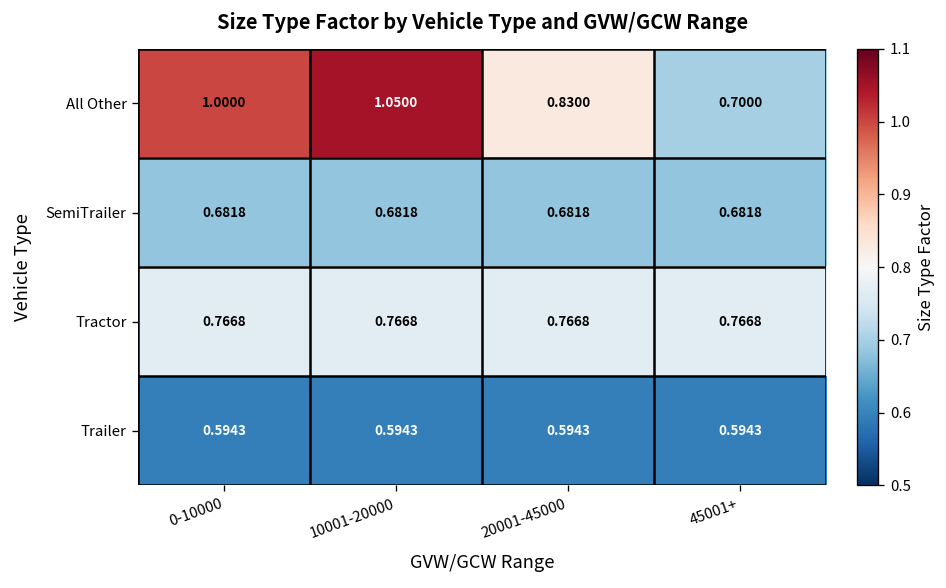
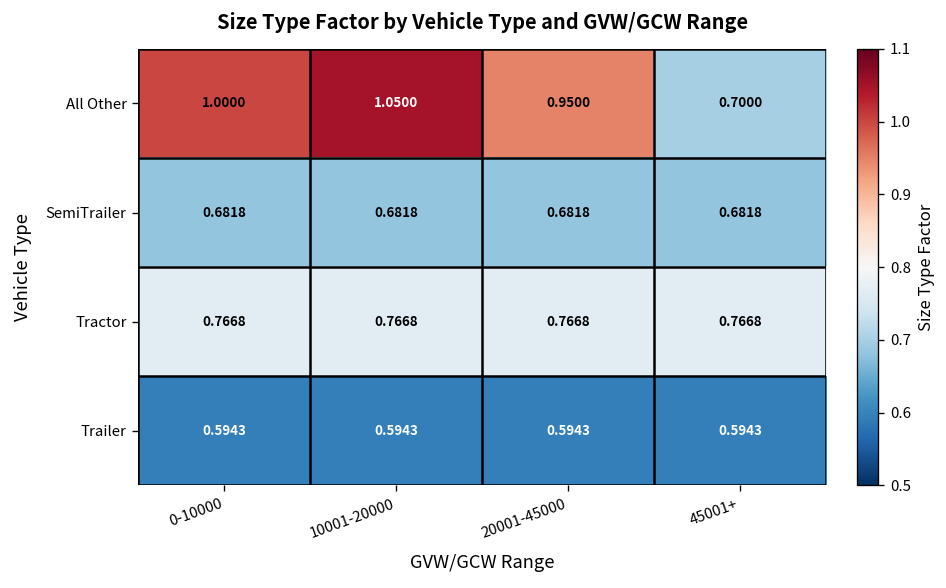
All Other, 20001-45000: 0.8300 -> 0.9500
